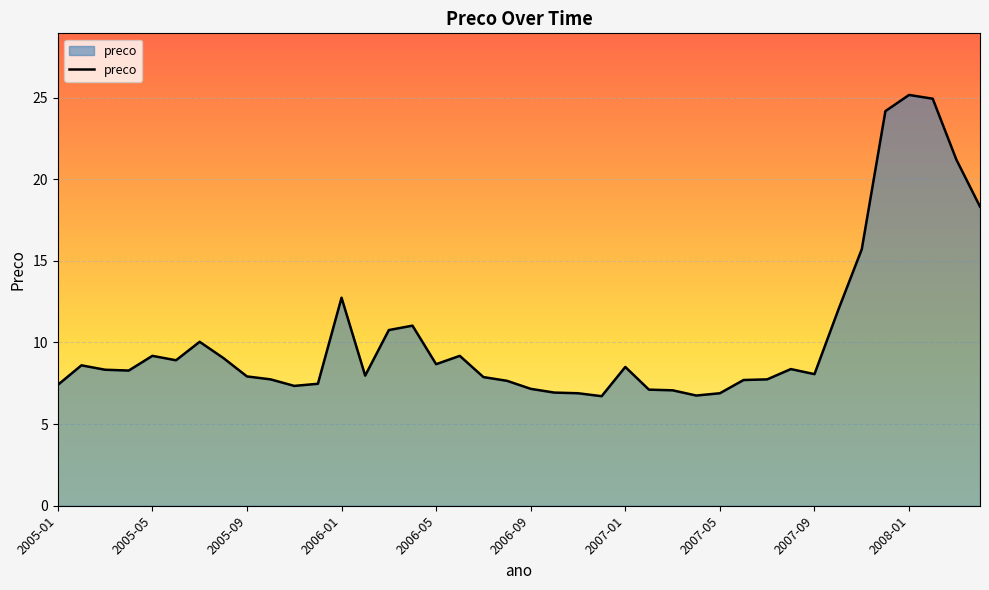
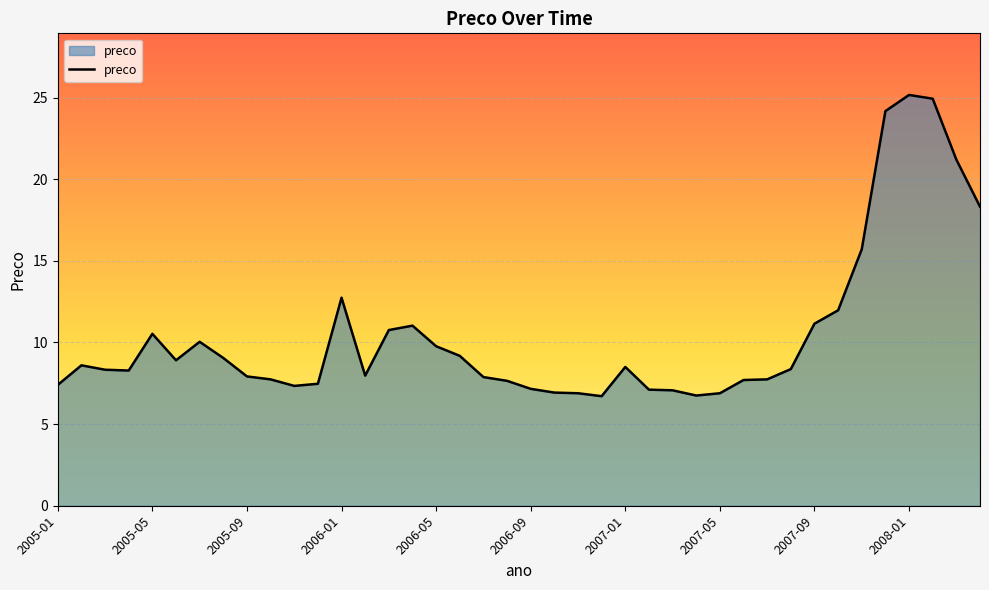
2005-05: 9.2 -> 10.5
2006-05: 8.7 -> 9.8
2007-09: 8.1 -> 11.2
